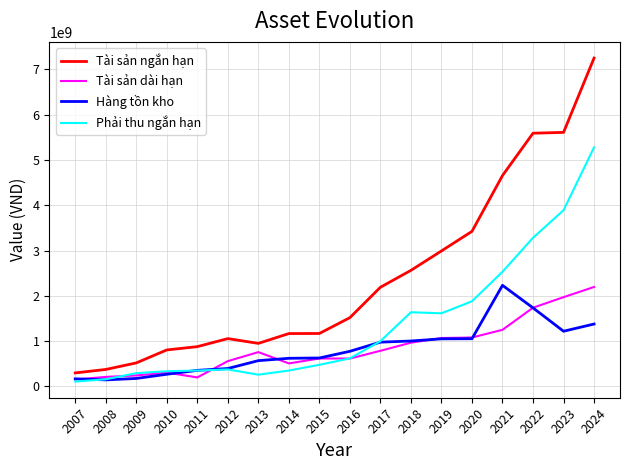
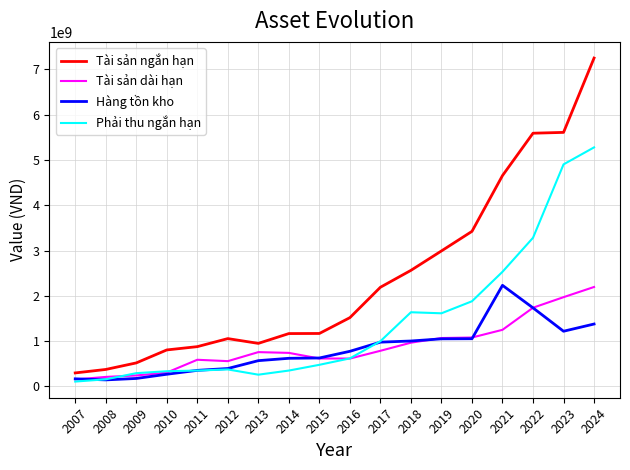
Tài sản dài hạn, 2011: 200000000 -> 600000000
Tài sản dài hạn, 2014: 500000000 -> 700000000
Phải thu ngắn hạn, 2023: 3900000000 -> 4900000000
